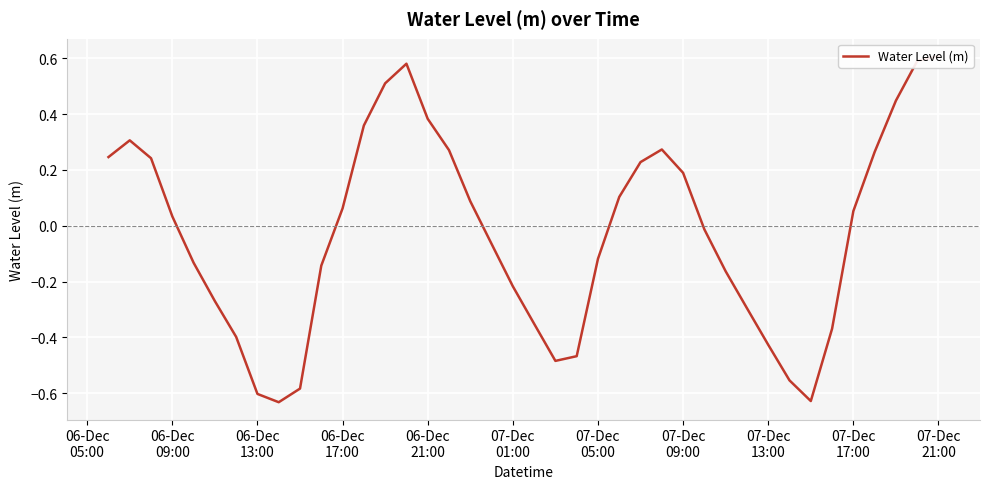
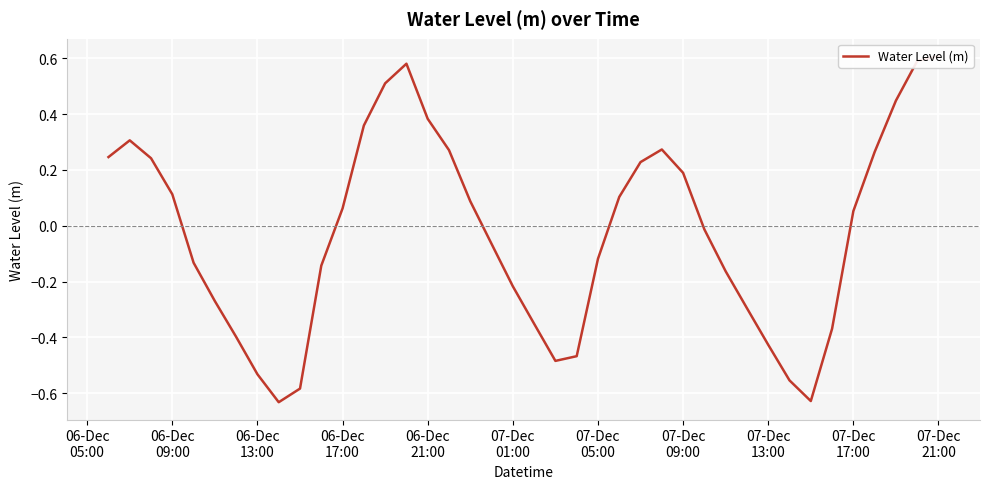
06-Dec 09:00: 0.03 -> 0.11
06-Dec 13:00: -0.60 -> -0.53
